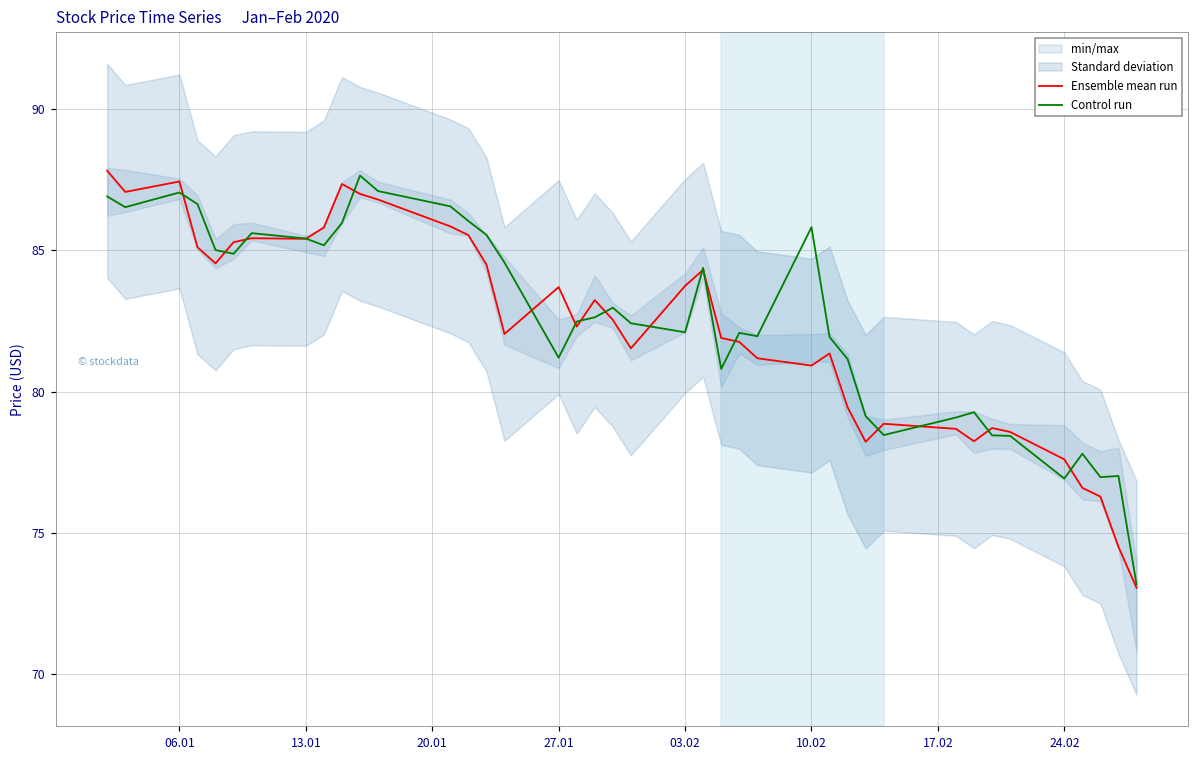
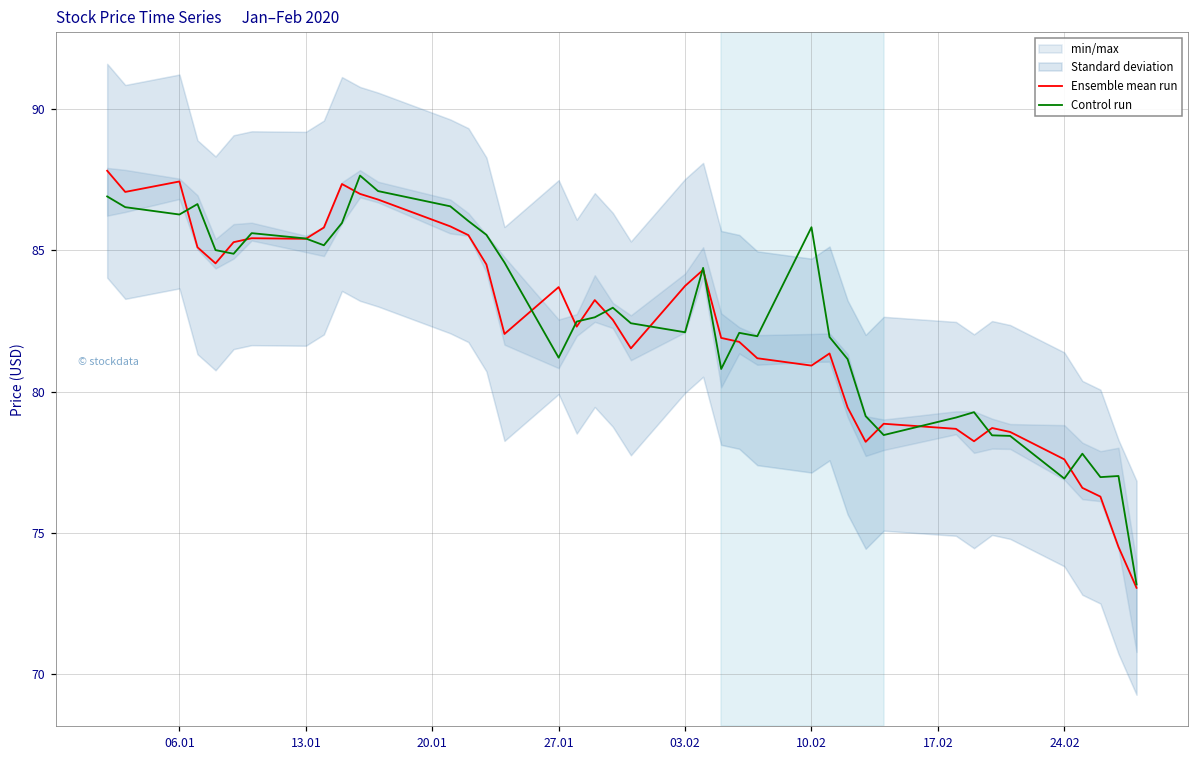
Control run, 06.01: 87.1 -> 86.3
